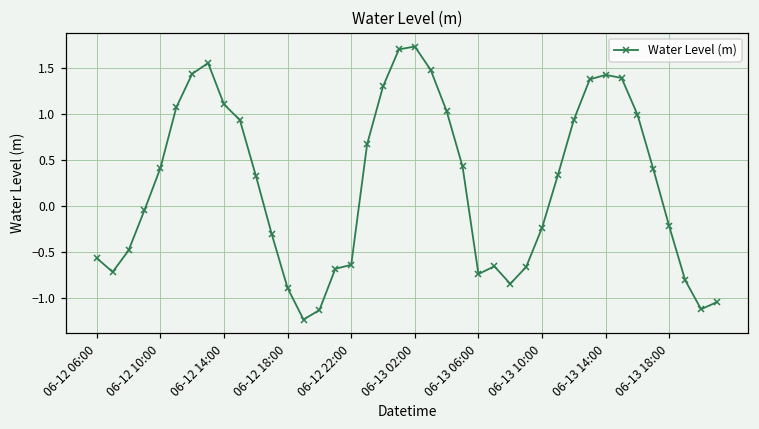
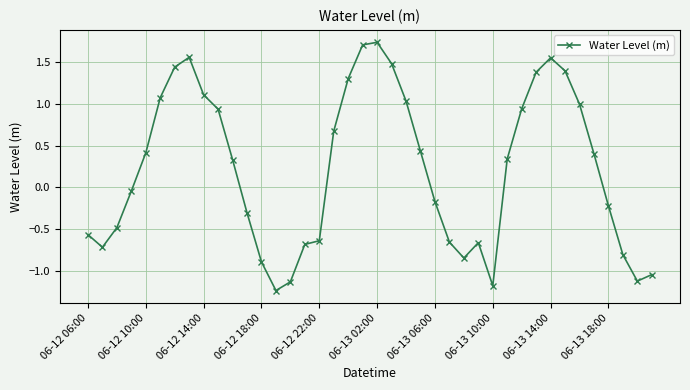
06-13 06:00: -0.7 -> -0.2
06-13 10:00: -0.2 -> -1.2
06-13 14:00: 1.4 -> 1.6
